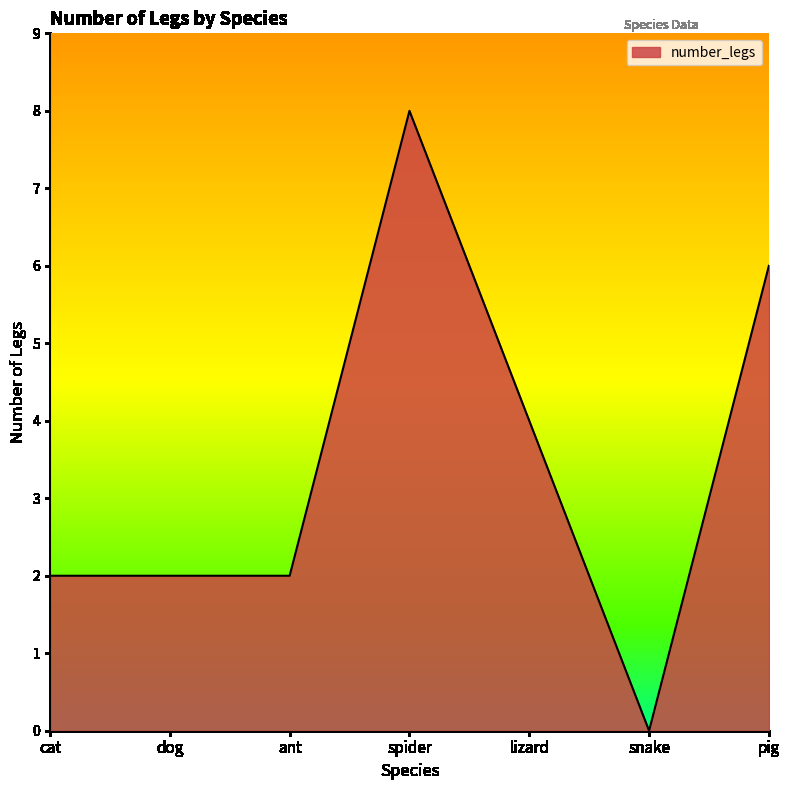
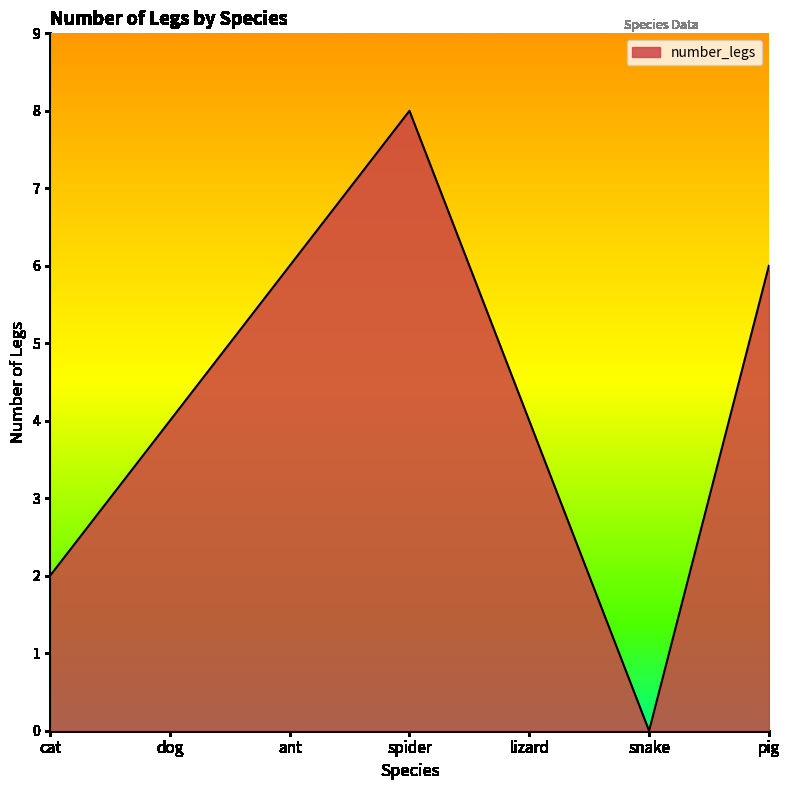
dog: 2 -> 4
ant: 2 -> 6
